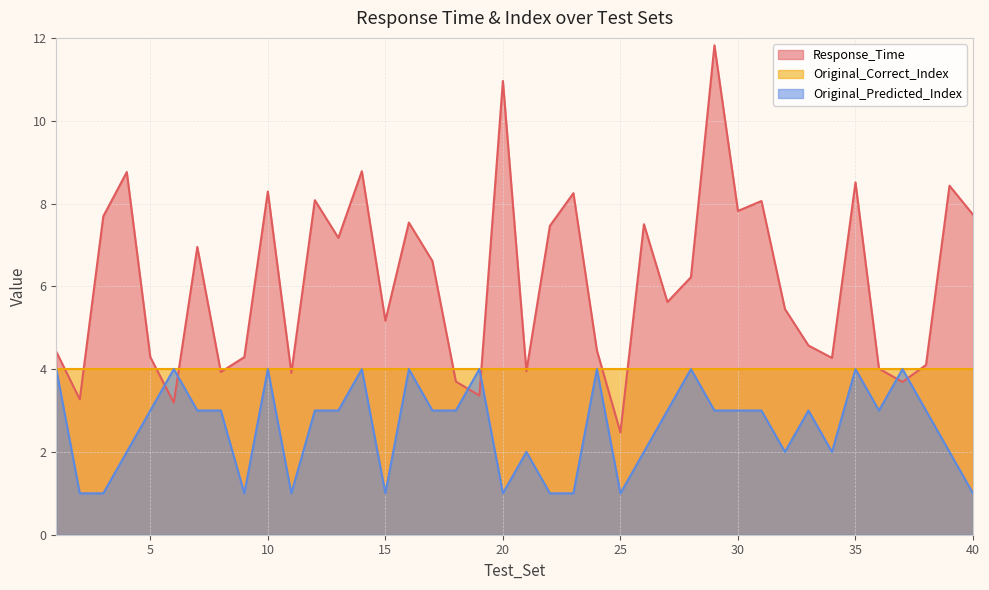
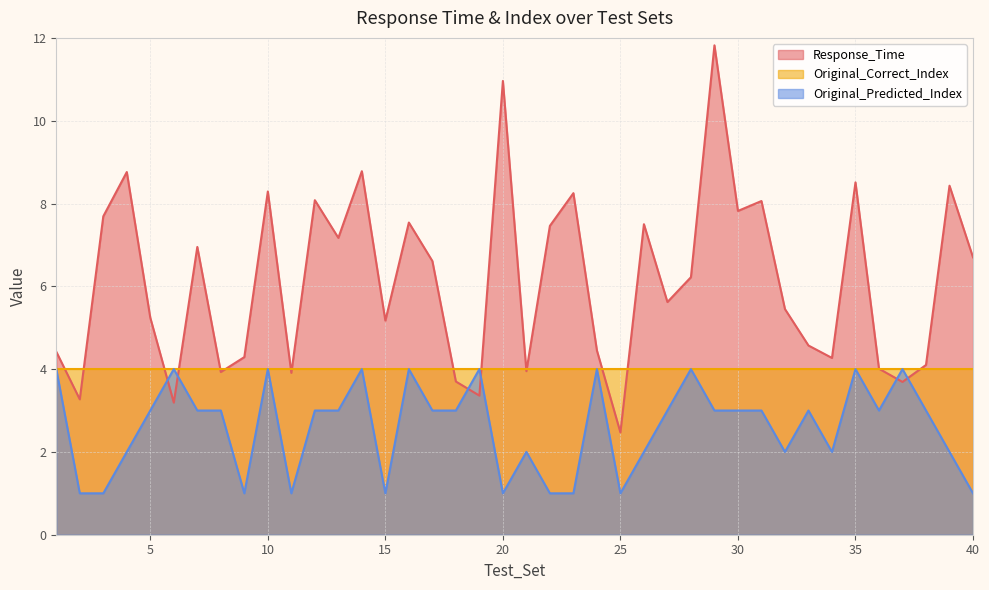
Response_Time, 5: 4.3 -> 5.2
Response_Time, 40: 7.7 -> 6.7
